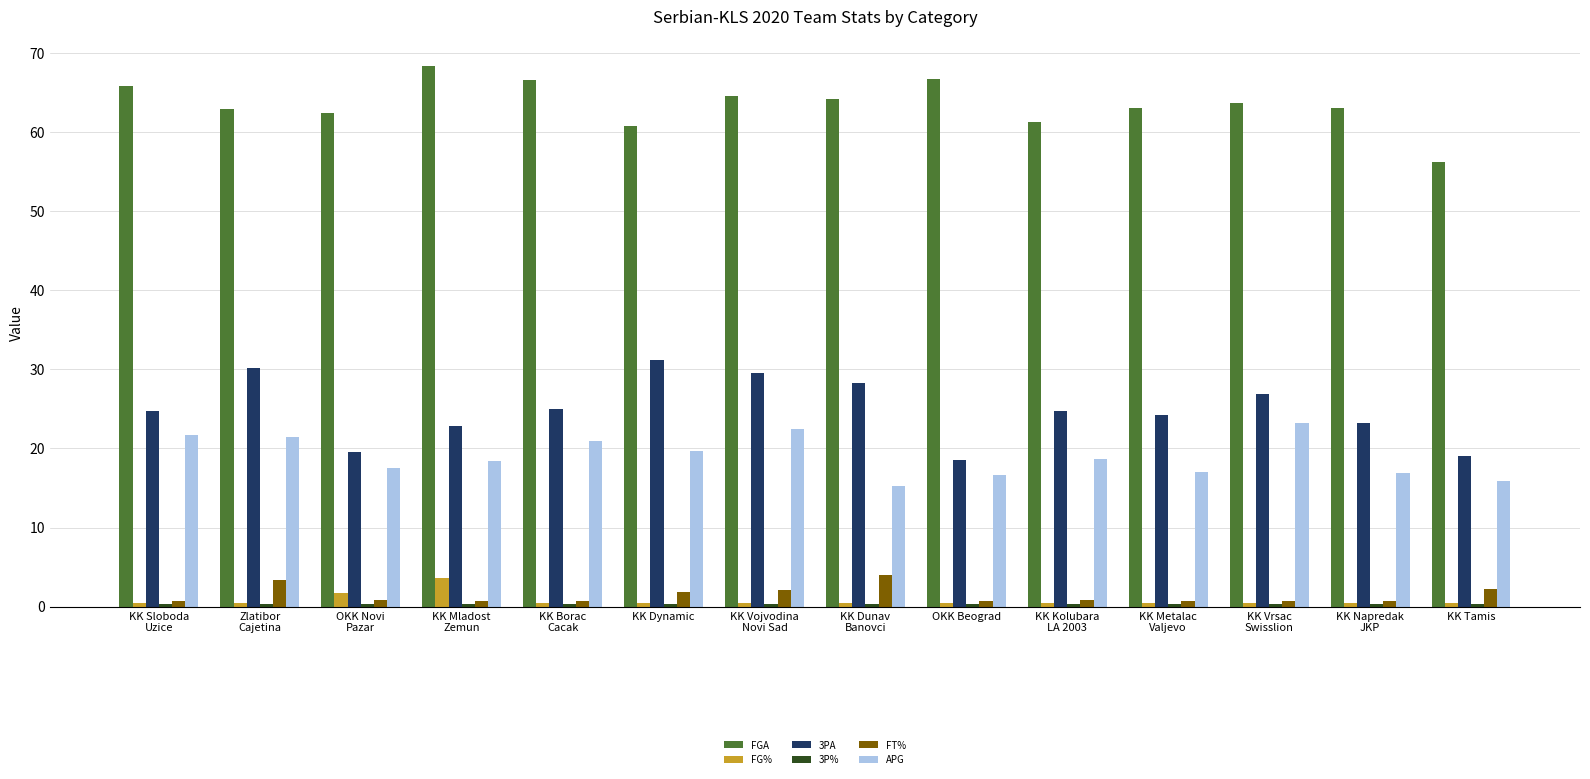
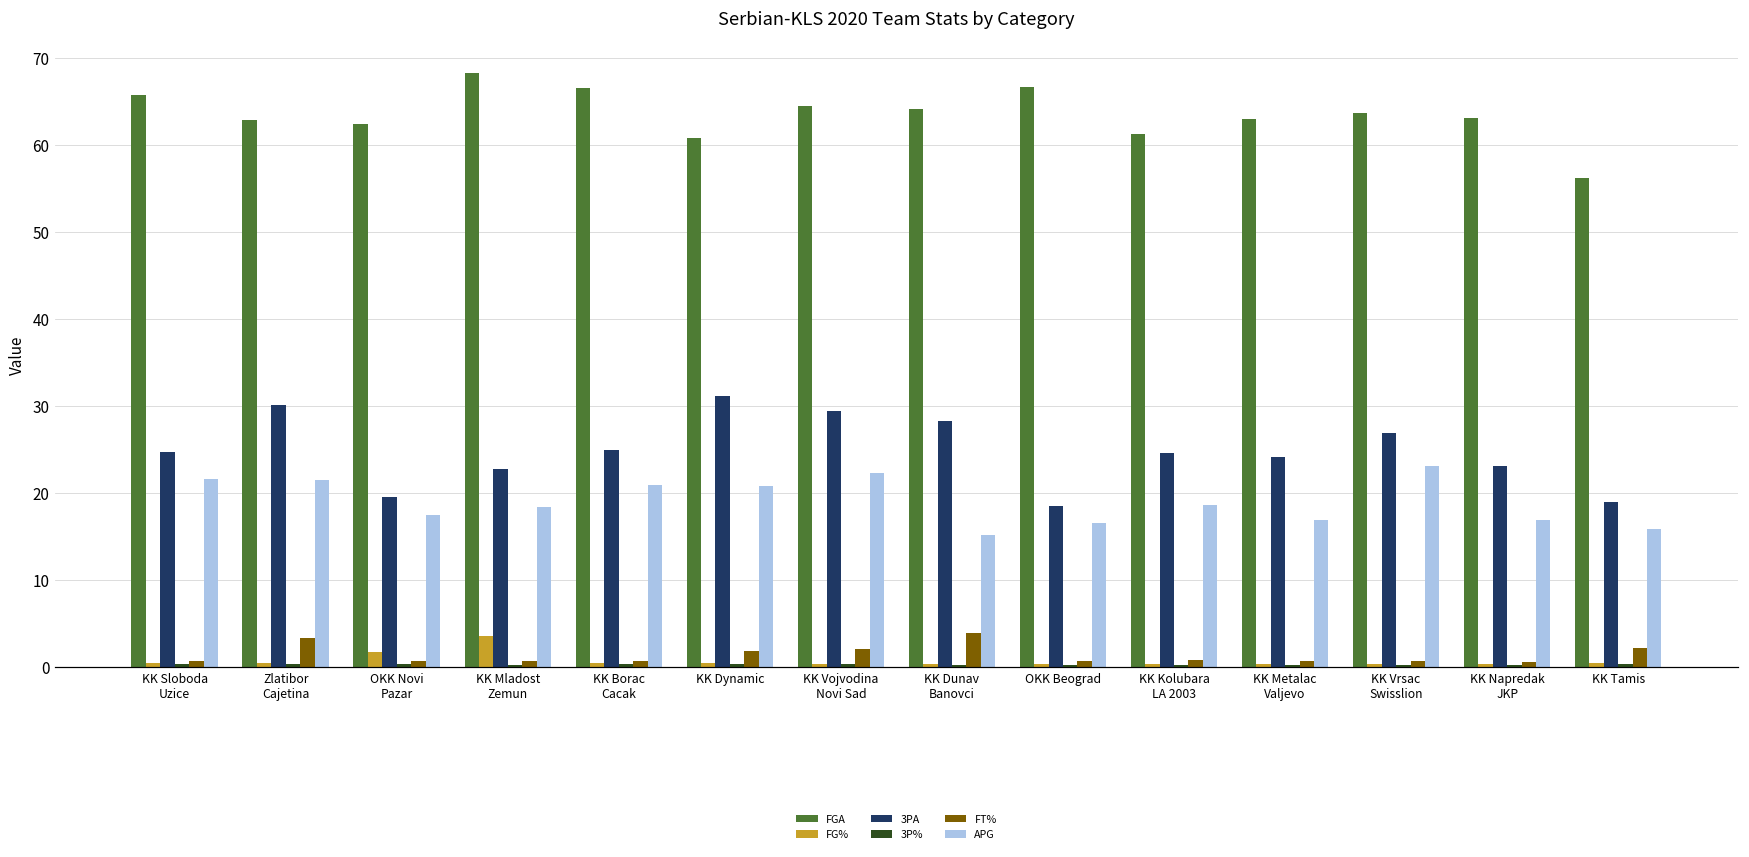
APG, KK Dynamic: 20 -> 21
